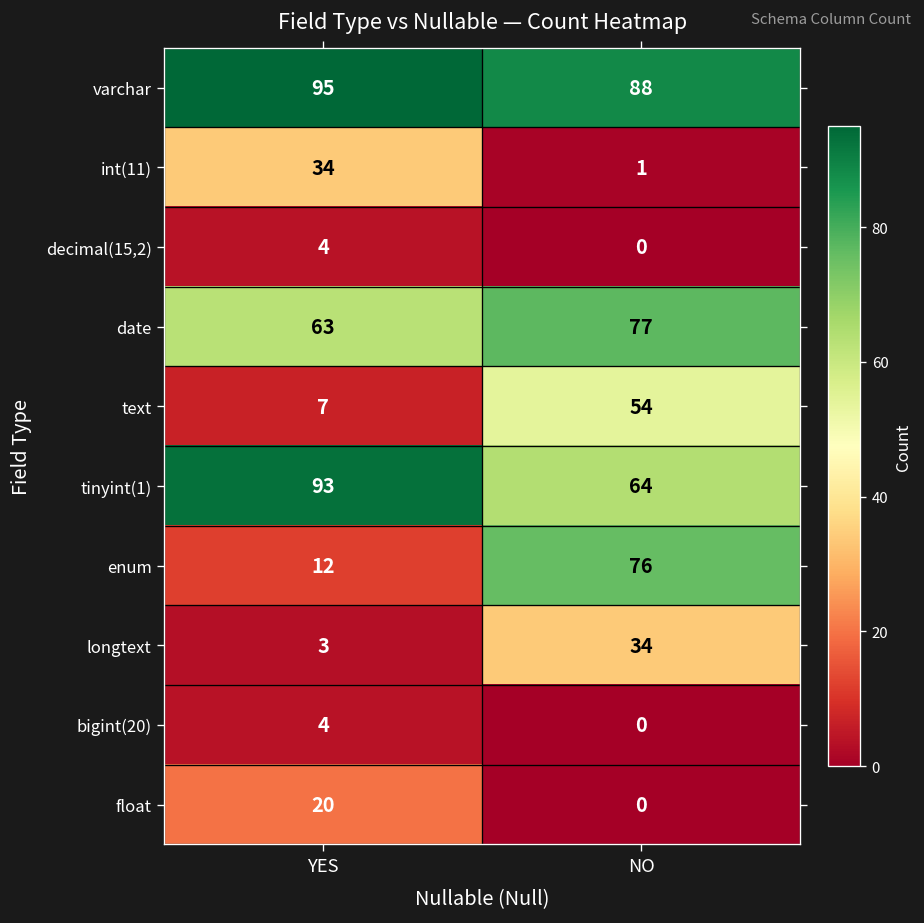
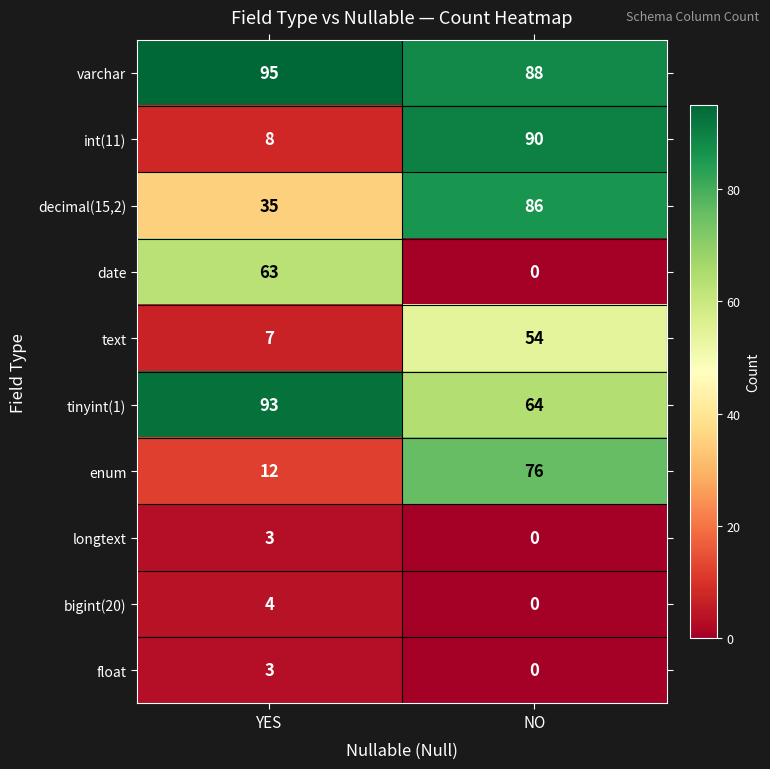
int(11), YES: 34 -> 8
int(11), NO: 1 -> 90
decimal(15,2), YES: 4 -> 35
decimal(15,2), NO: 0 -> 86
date, NO: 77 -> 0
longtext, NO: 34 -> 0
float, YES: 20 -> 3
